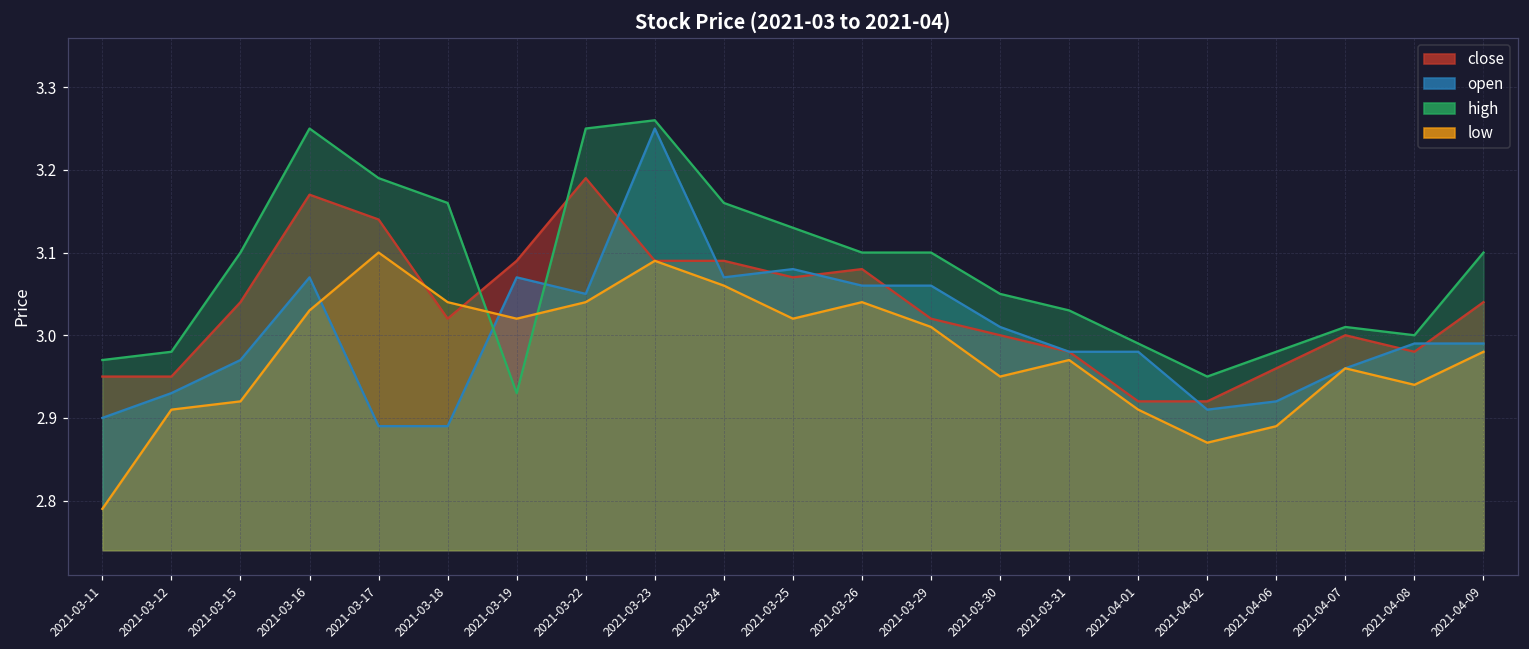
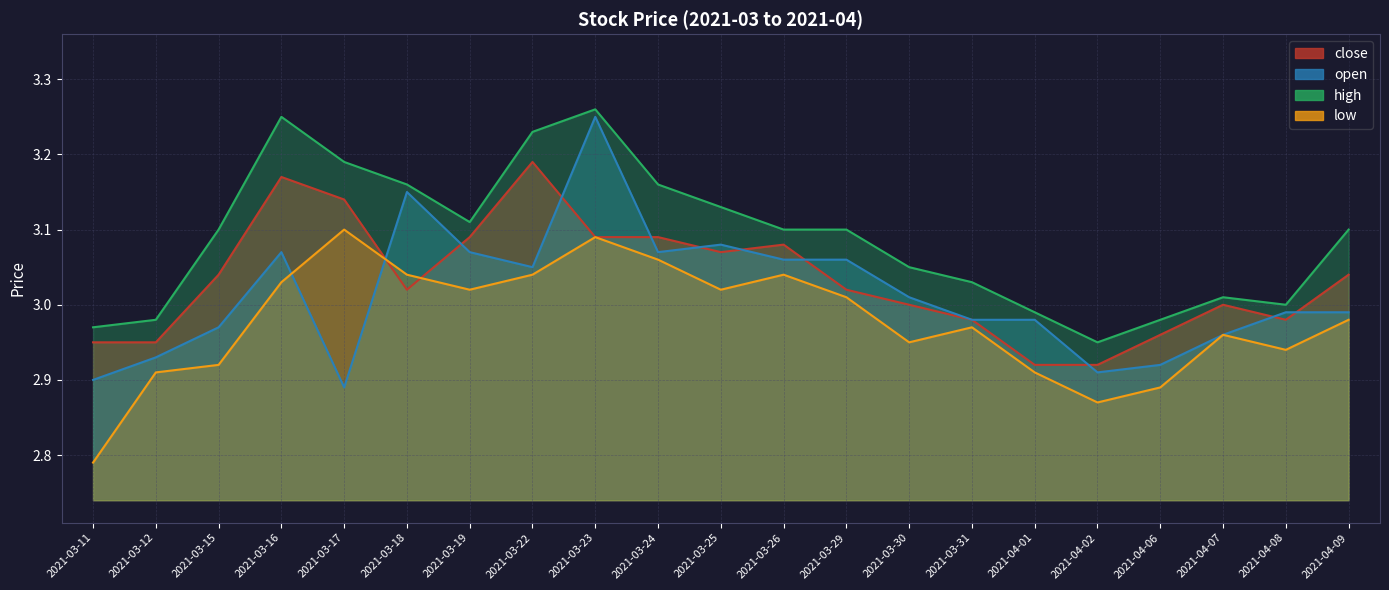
open, 2021-03-18: 2.89 -> 3.15
high, 2021-03-19: 2.93 -> 3.11
high, 2021-03-22: 3.25 -> 3.23
